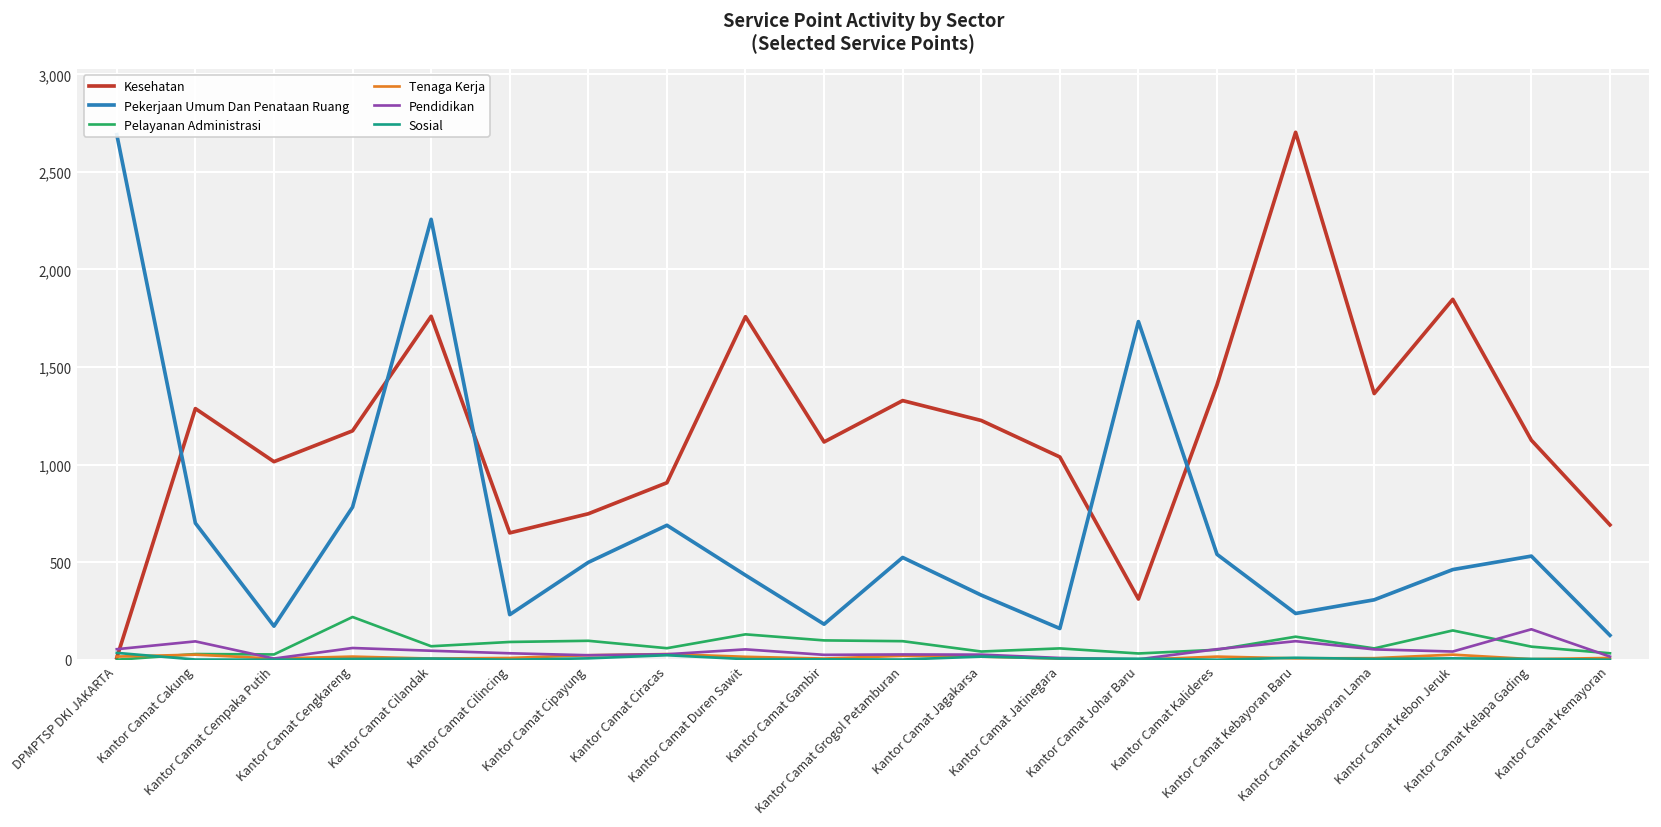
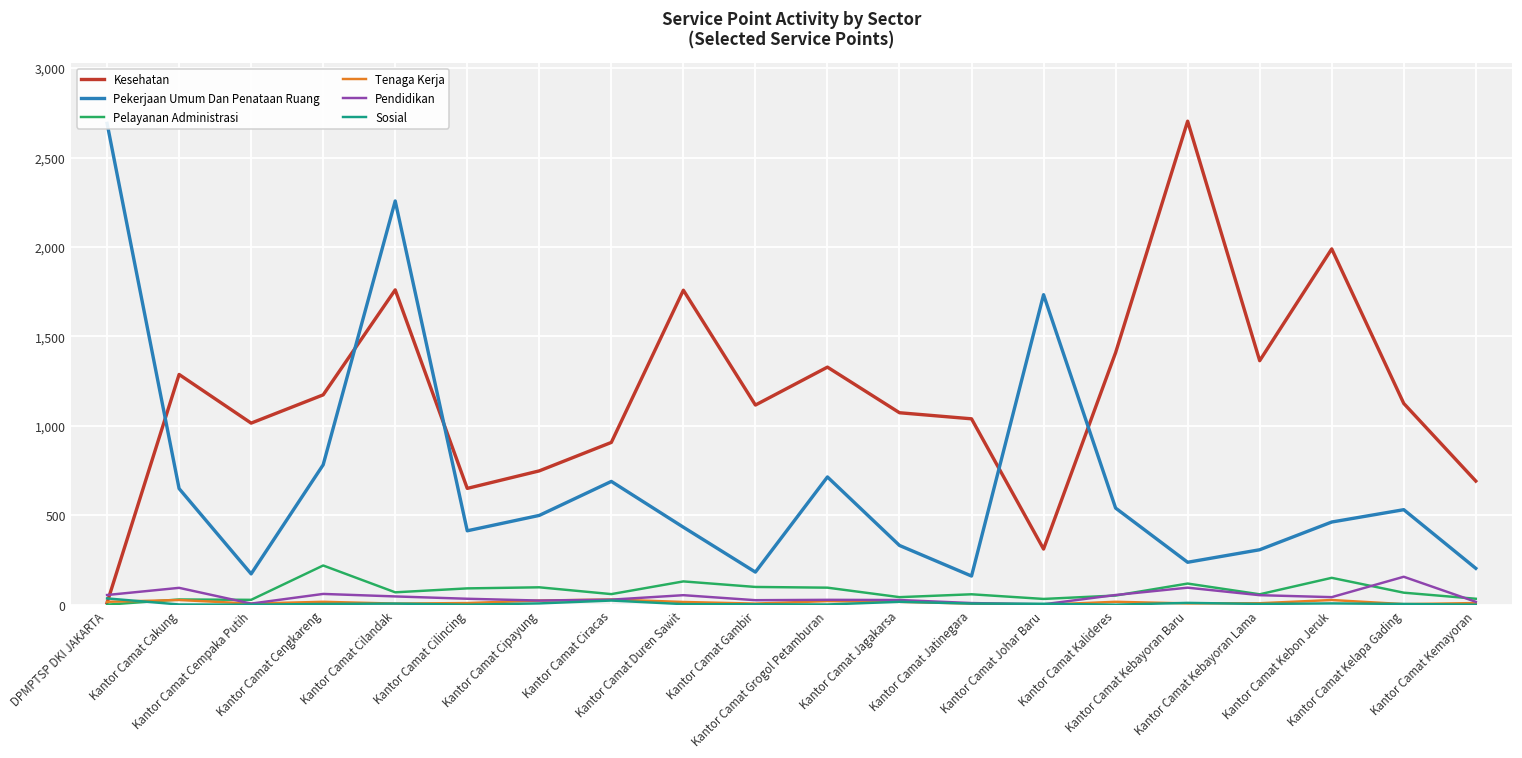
Pekerjaan Umum Dan Penataan Ruang, Kantor Camat Cakung: 700 -> 650
Pekerjaan Umum Dan Penataan Ruang, Kantor Camat Cilincing: 230 -> 410
Pekerjaan Umum Dan Penataan Ruang, Kantor Camat Grogol Petamburan: 520 -> 710
Kesehatan, Kantor Camat Jagakarsa: 1,230 -> 1,070
Kesehatan, Kantor Camat Kebon Jeruk: 1,850 -> 1,990
Pekerjaan Umum Dan Penataan Ruang, Kantor Camat Kemayoran: 130 -> 200
